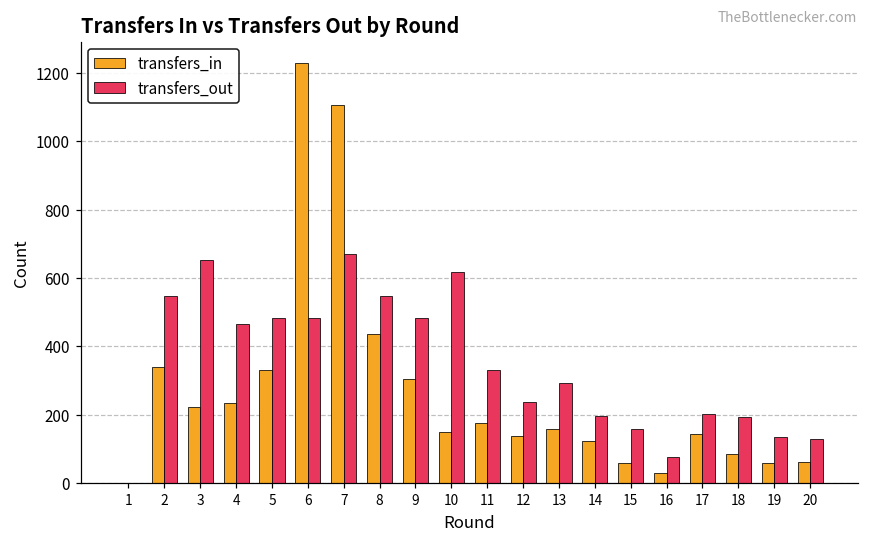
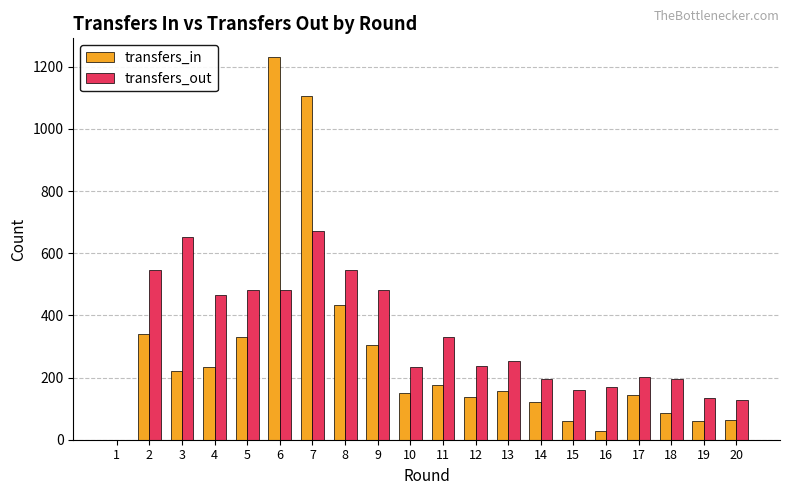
transfers_out, 10: 620 -> 230
transfers_out, 13: 290 -> 250
transfers_out, 16: 80 -> 170
